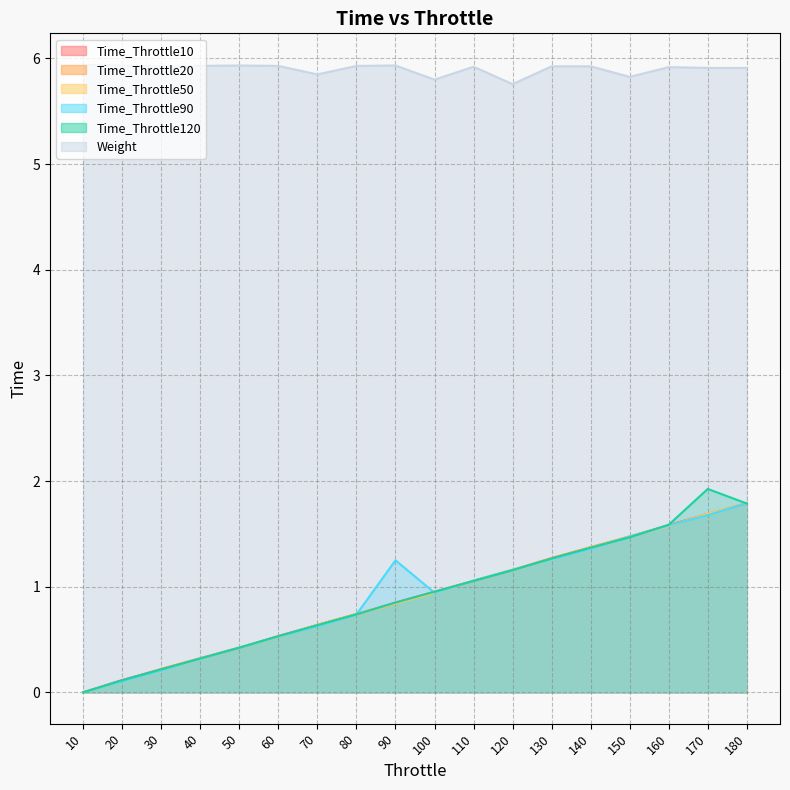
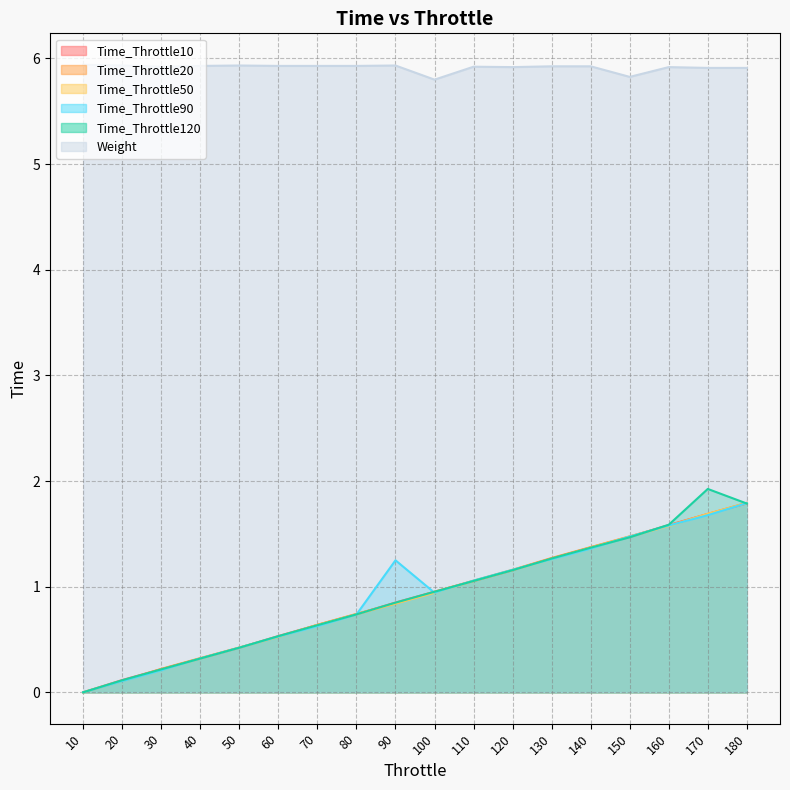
Weight, 70: 5.85 -> 5.93
Weight, 120: 5.76 -> 5.92
